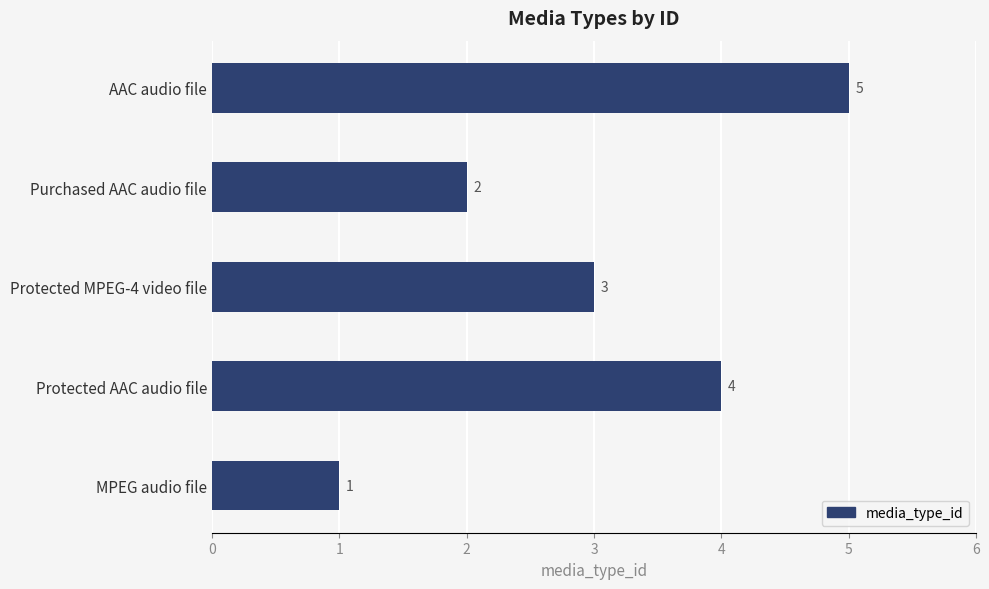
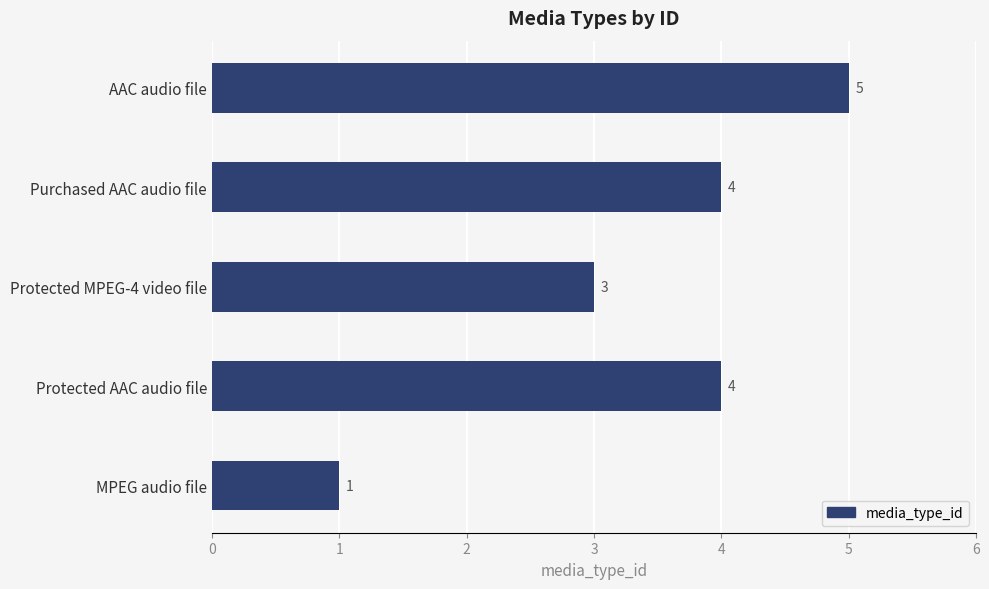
Purchased AAC audio file: 2 -> 4
